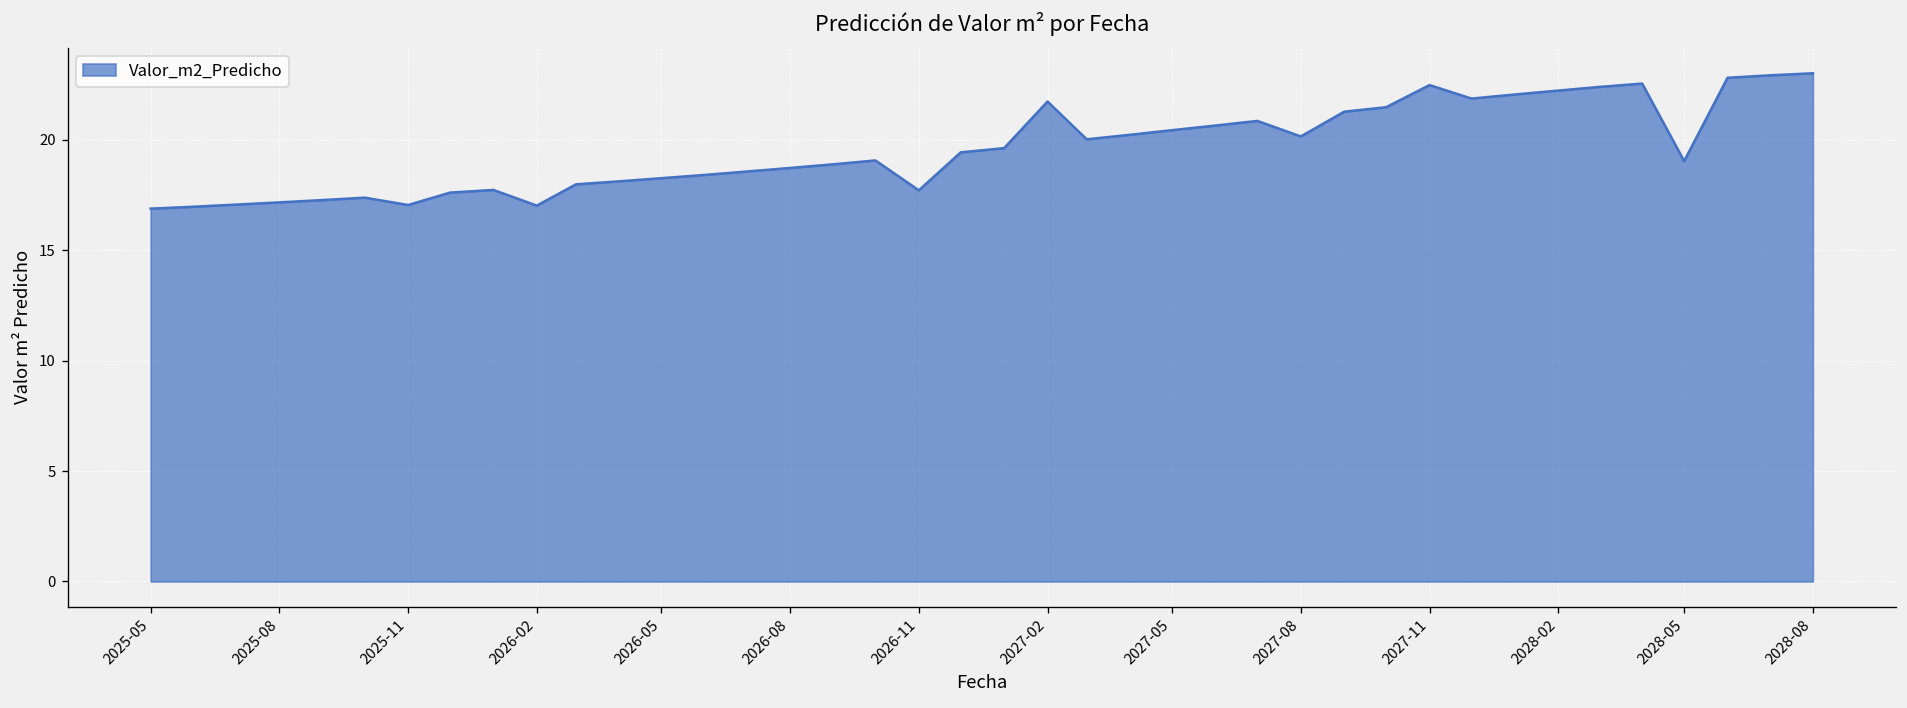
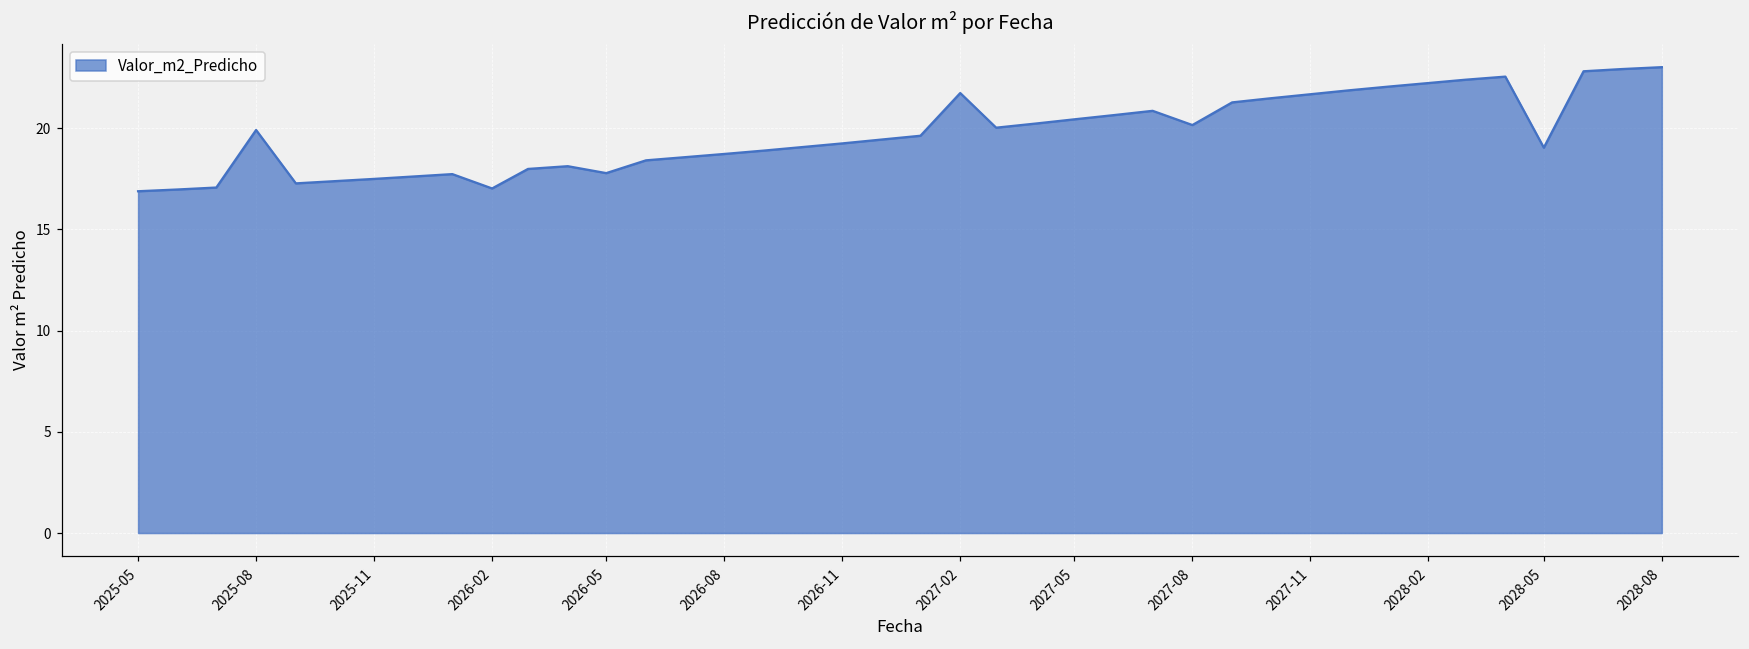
2025-08: 17.2 -> 19.9
2025-11: 17.1 -> 17.5
2026-05: 18.3 -> 17.8
2026-11: 17.7 -> 19.3
2027-11: 22.5 -> 21.7
